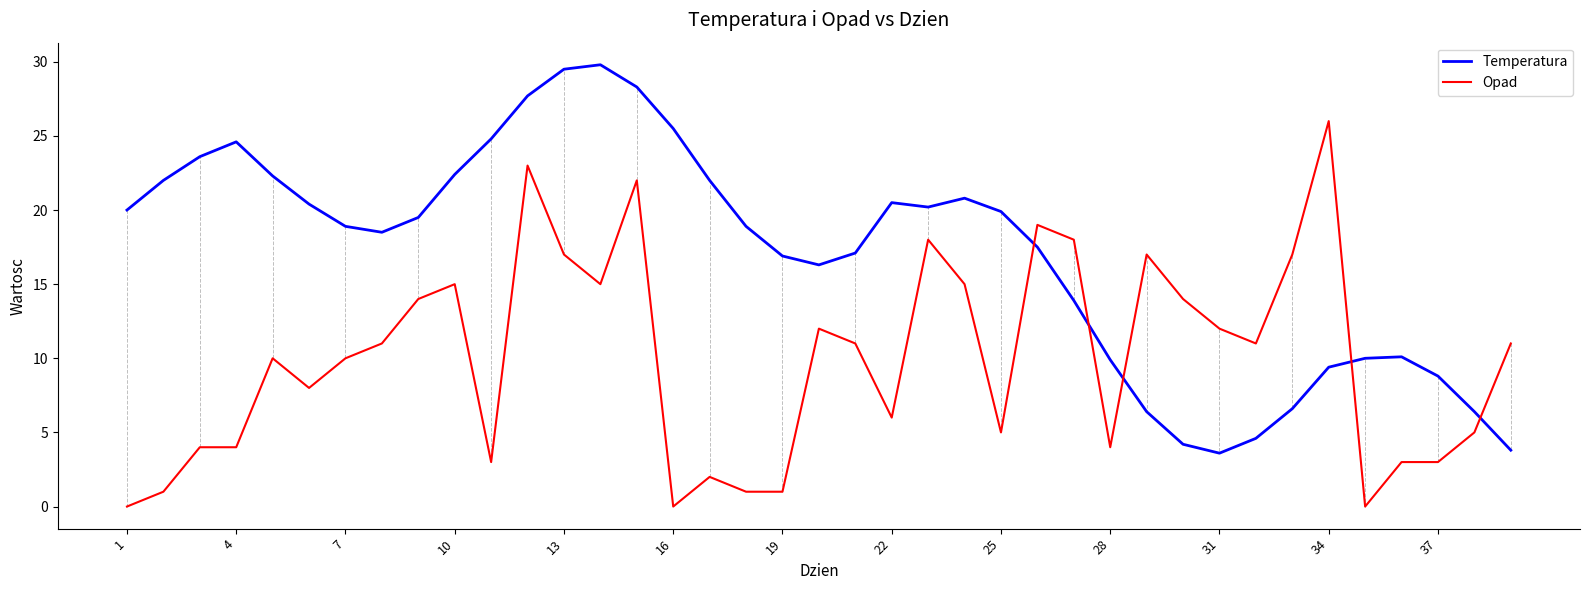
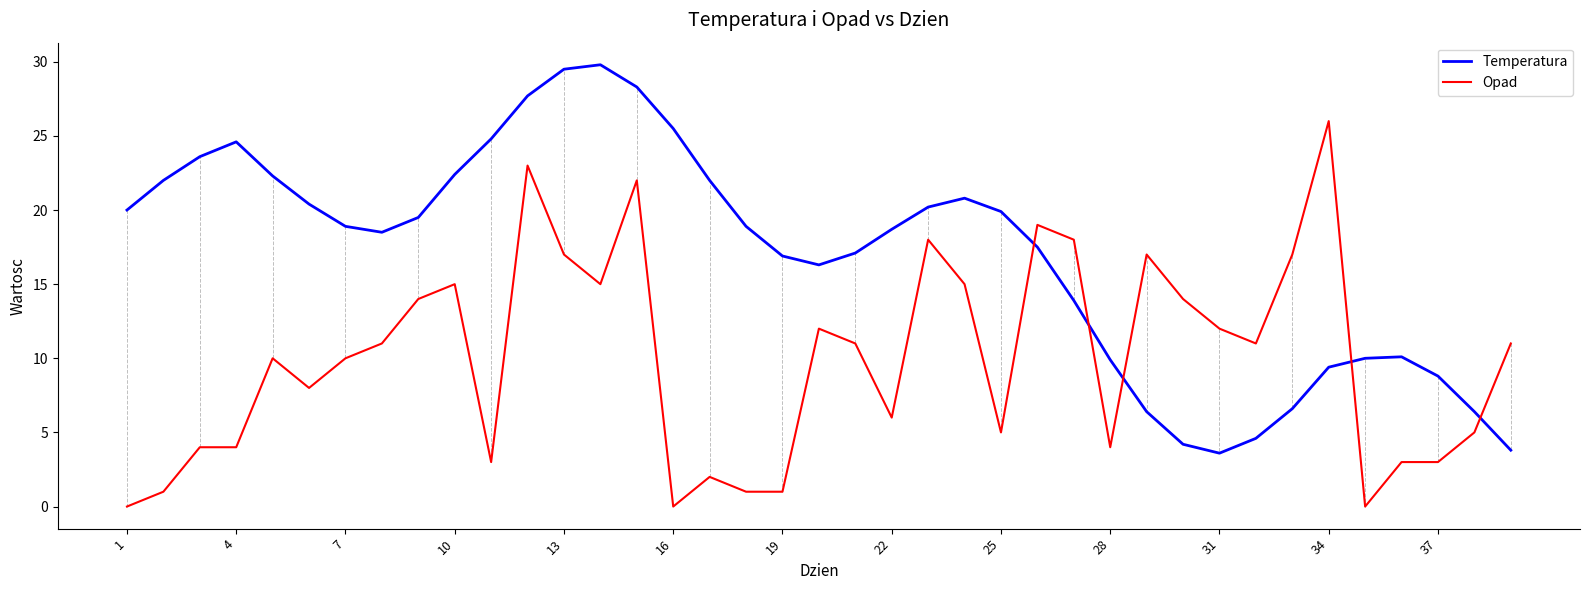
Temperatura, 22: 20.5 -> 18.7
